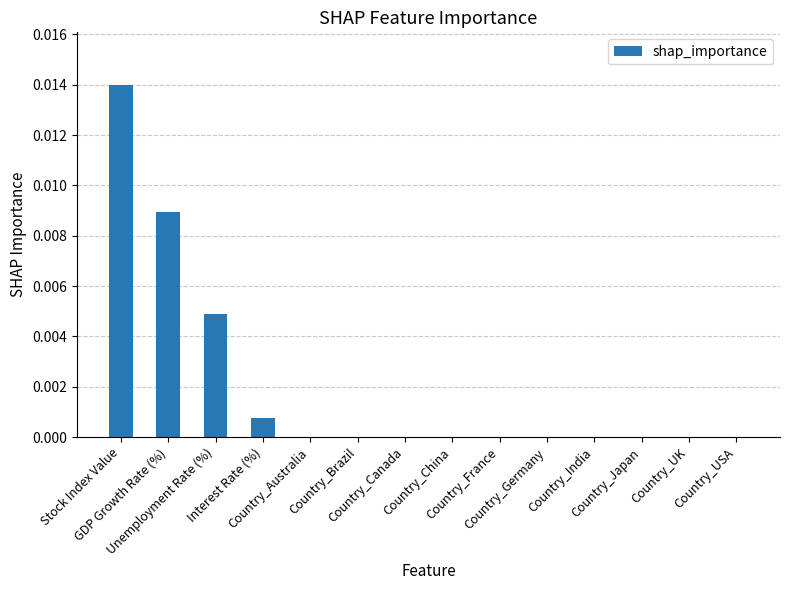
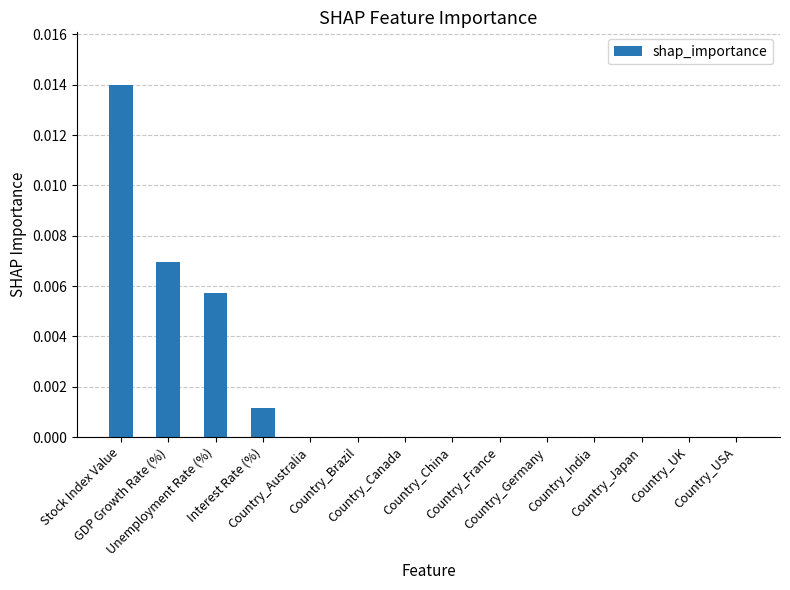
GDP Growth Rate (%): 0.0090 -> 0.0070
Unemployment Rate (%): 0.0049 -> 0.0057
Interest Rate (%): 0.0008 -> 0.0011
